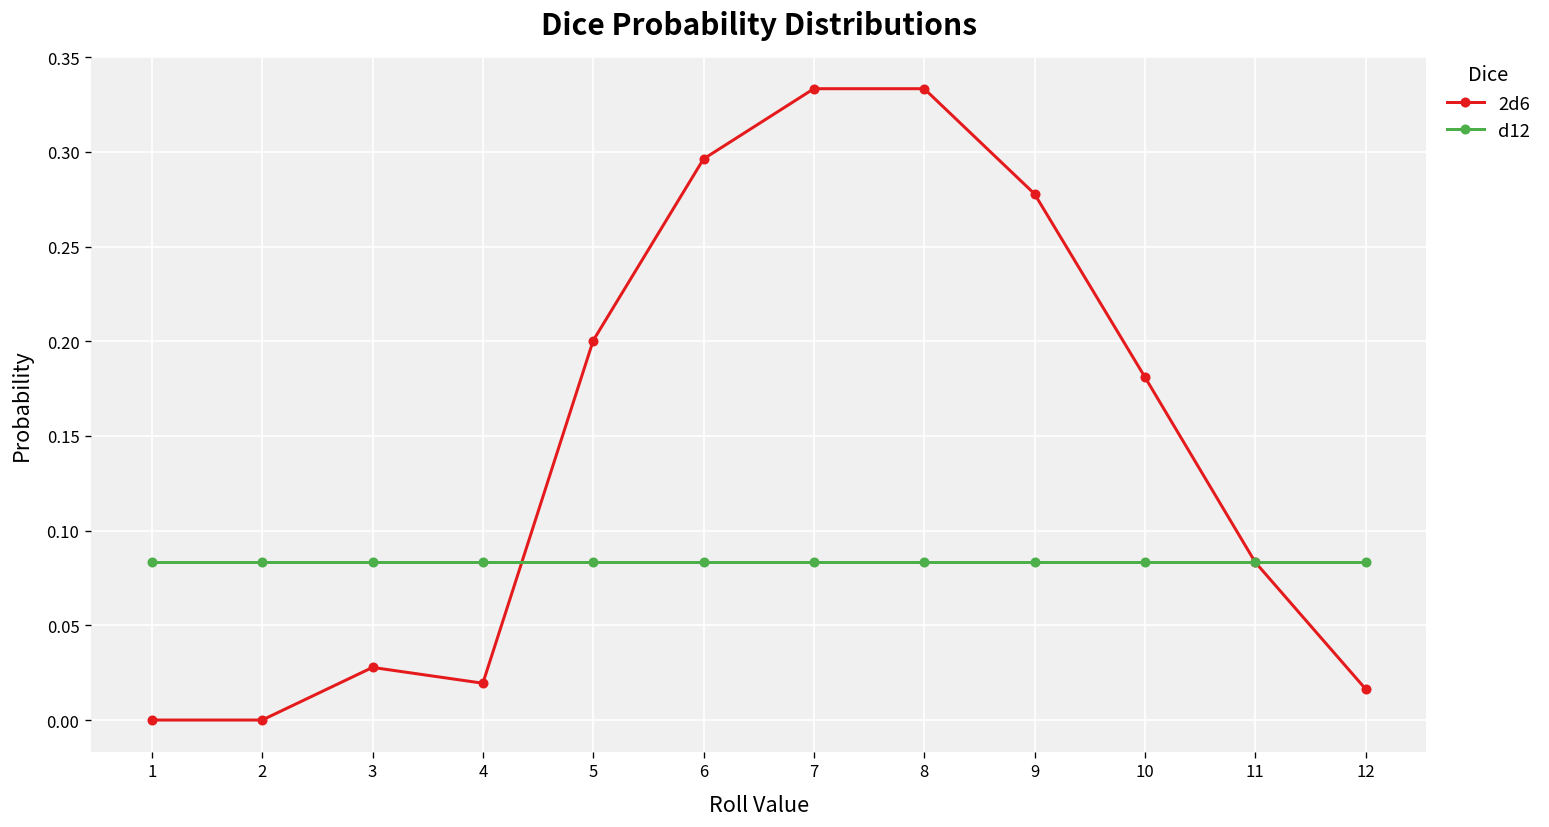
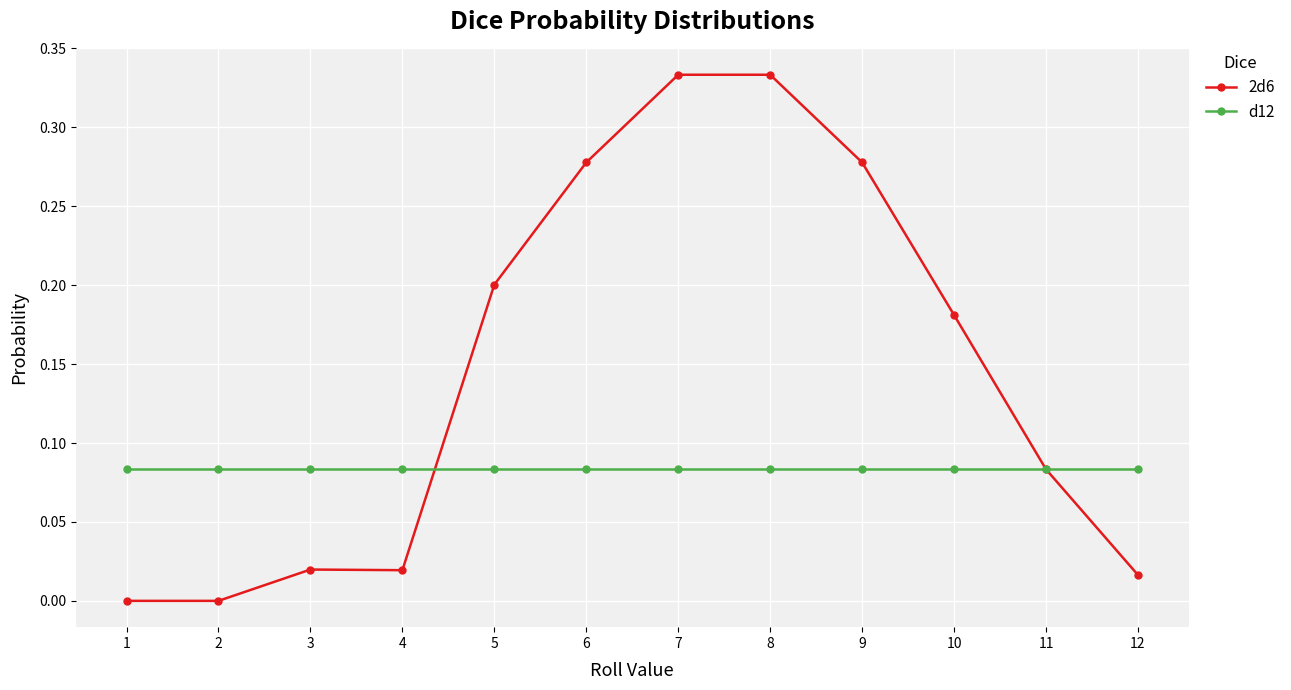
2d6, 3: 0.028 -> 0.020
2d6, 6: 0.296 -> 0.278
